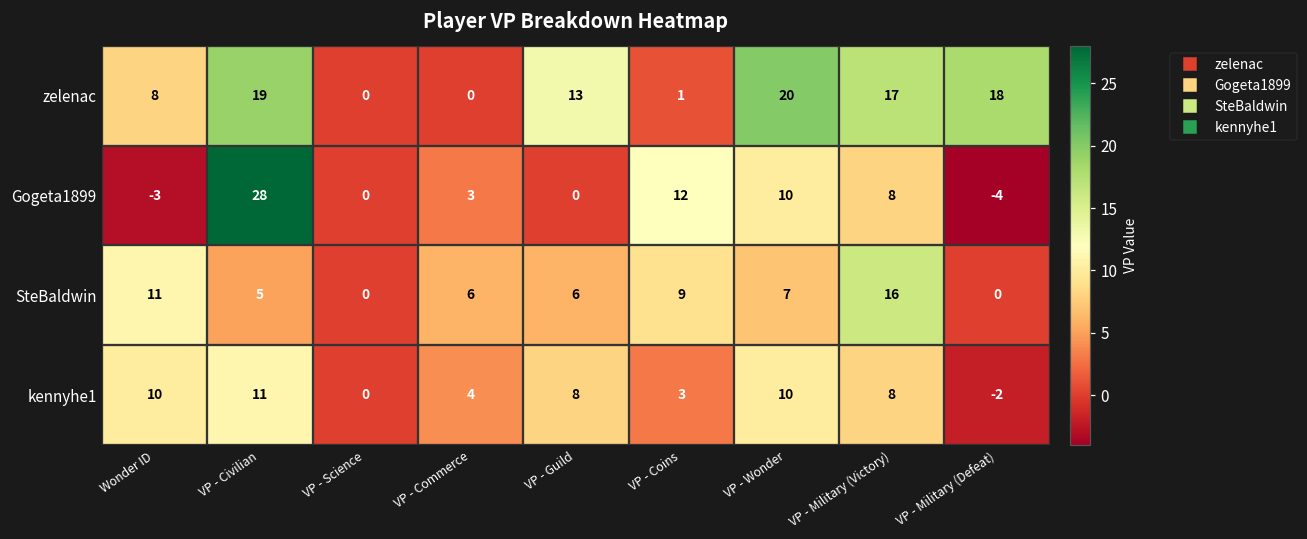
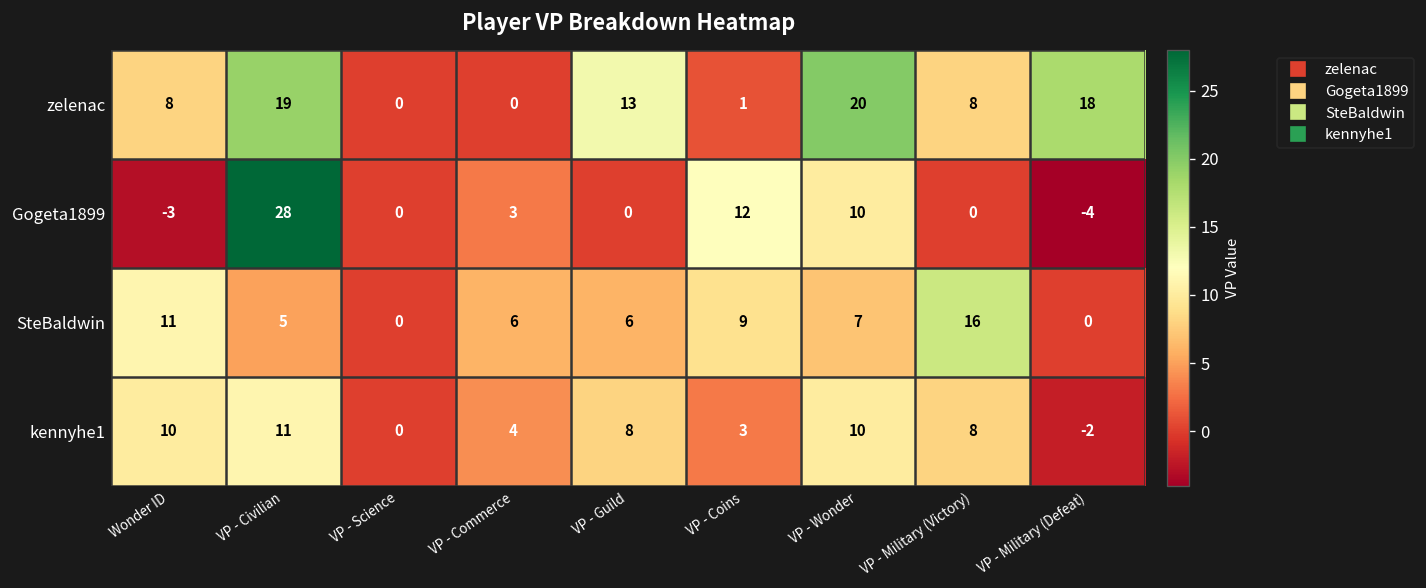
zelenac, VP - Military (Victory): 17 -> 8
Gogeta1899, VP - Military (Victory): 8 -> 0
